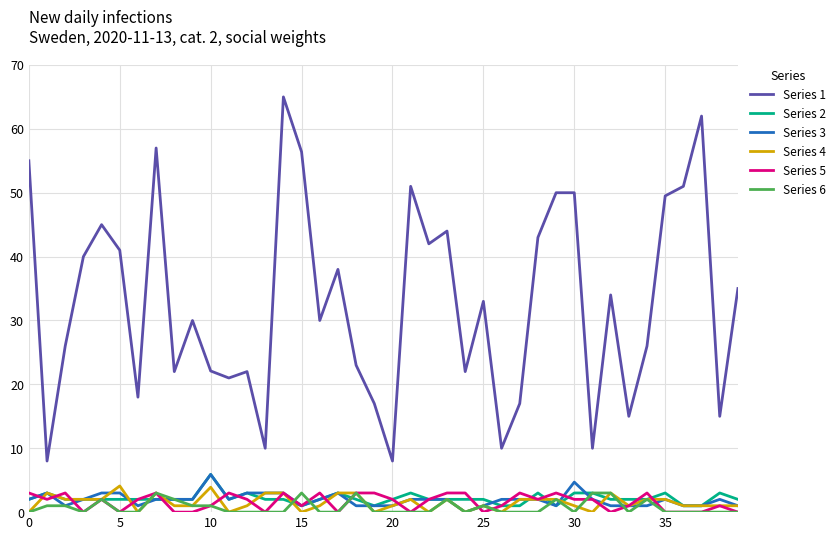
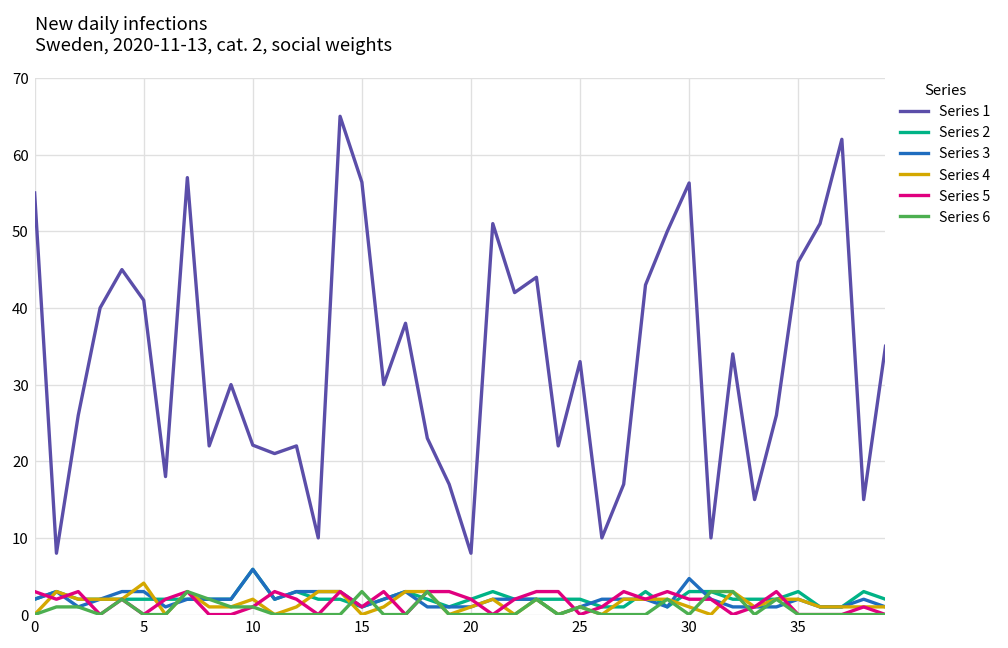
Series 4, 10: 4 -> 2
Series 1, 30: 50 -> 56
Series 1, 35: 50 -> 46
